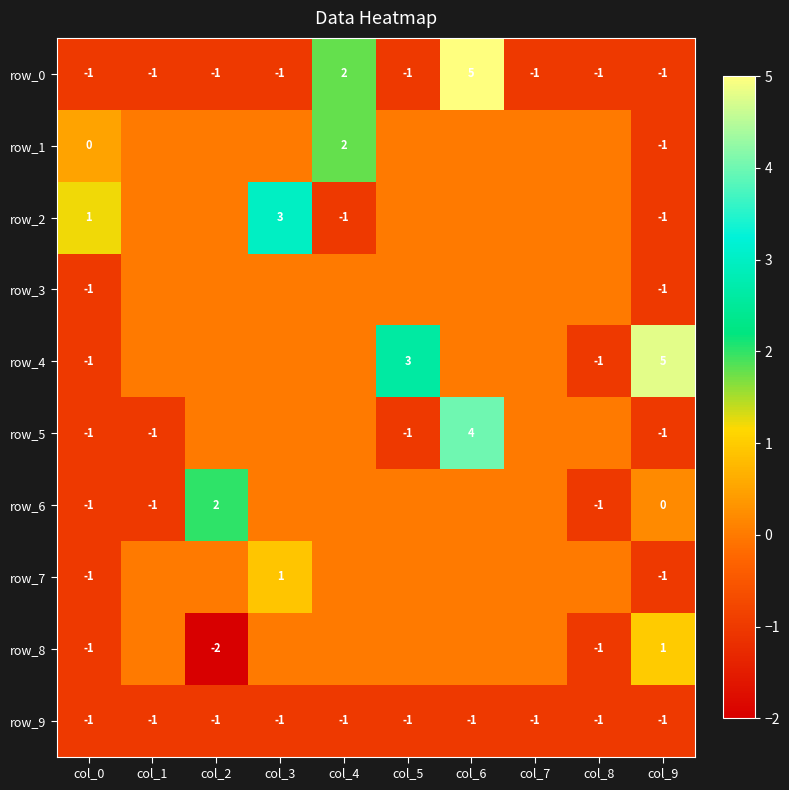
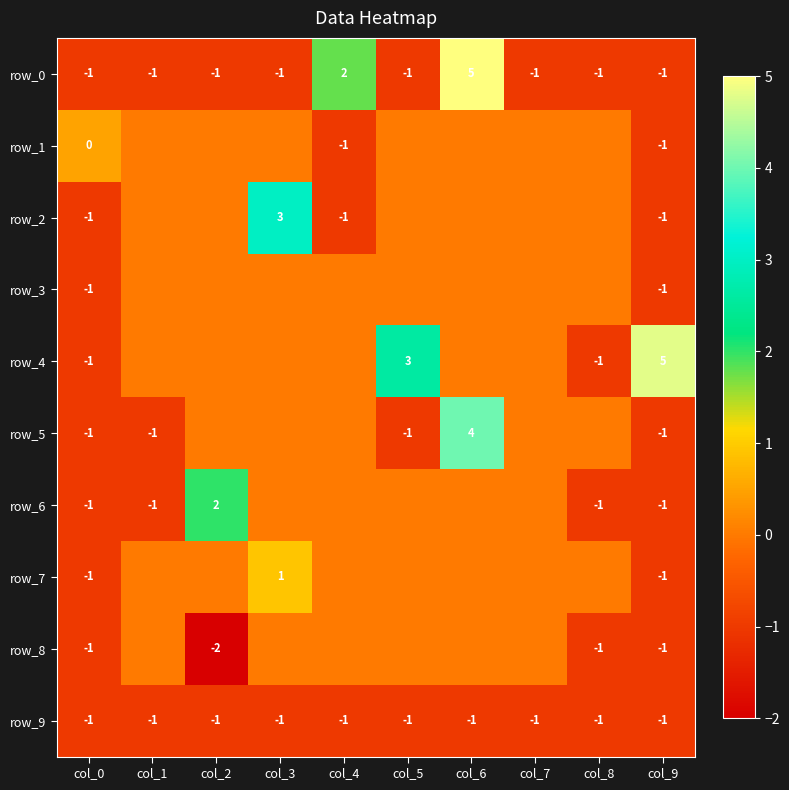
row_1, col_4: 2 -> -1
row_2, col_0: 1 -> -1
row_6, col_9: 0 -> -1
row_8, col_9: 1 -> -1
